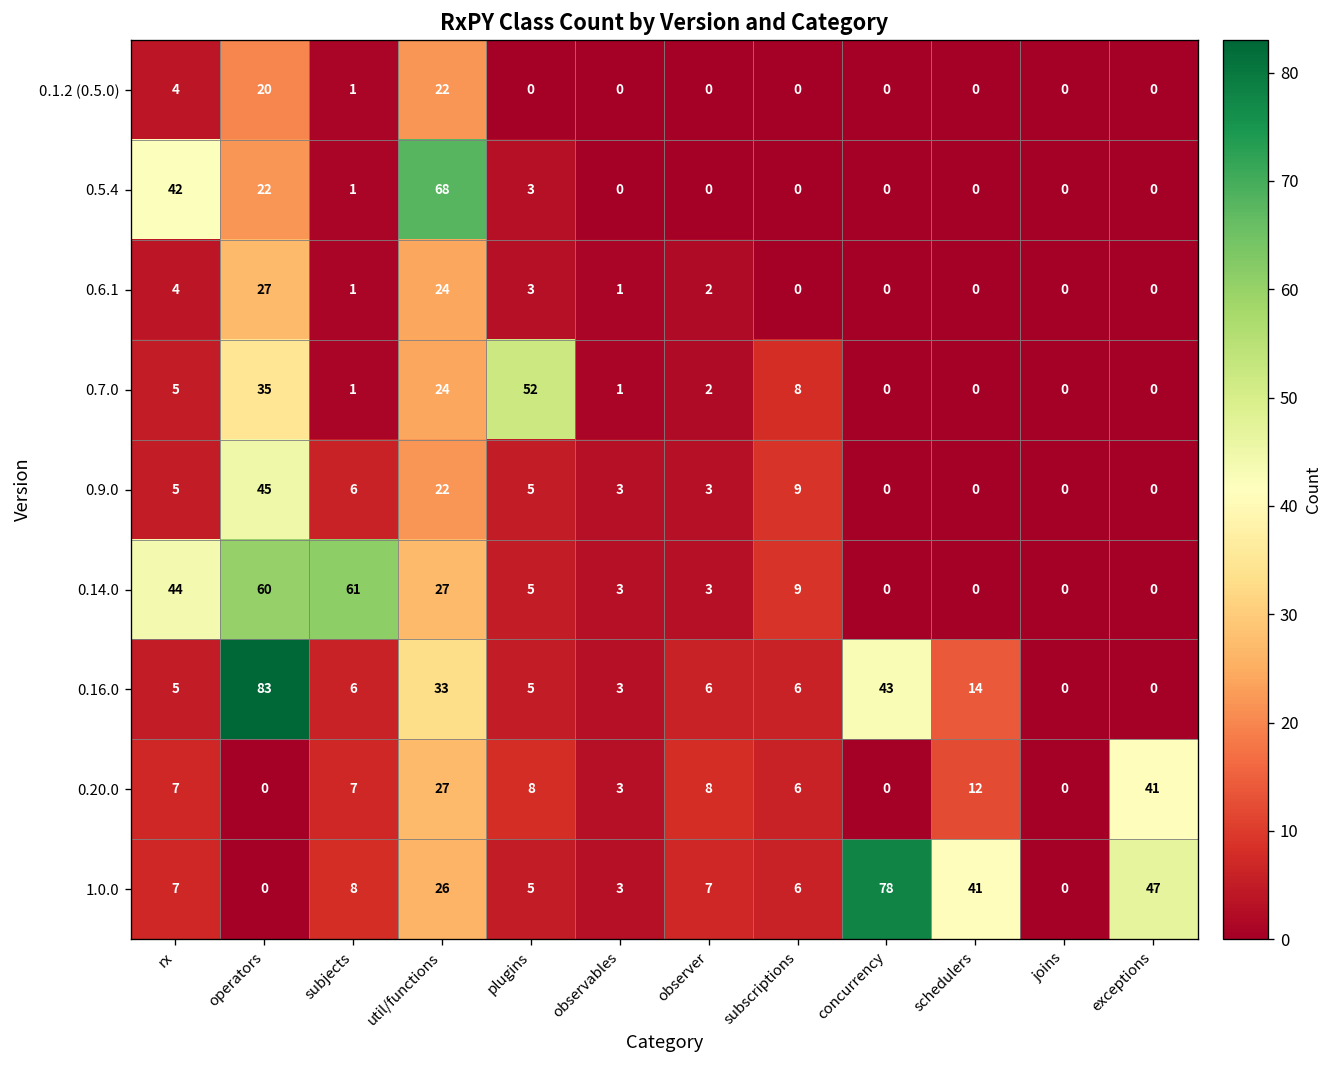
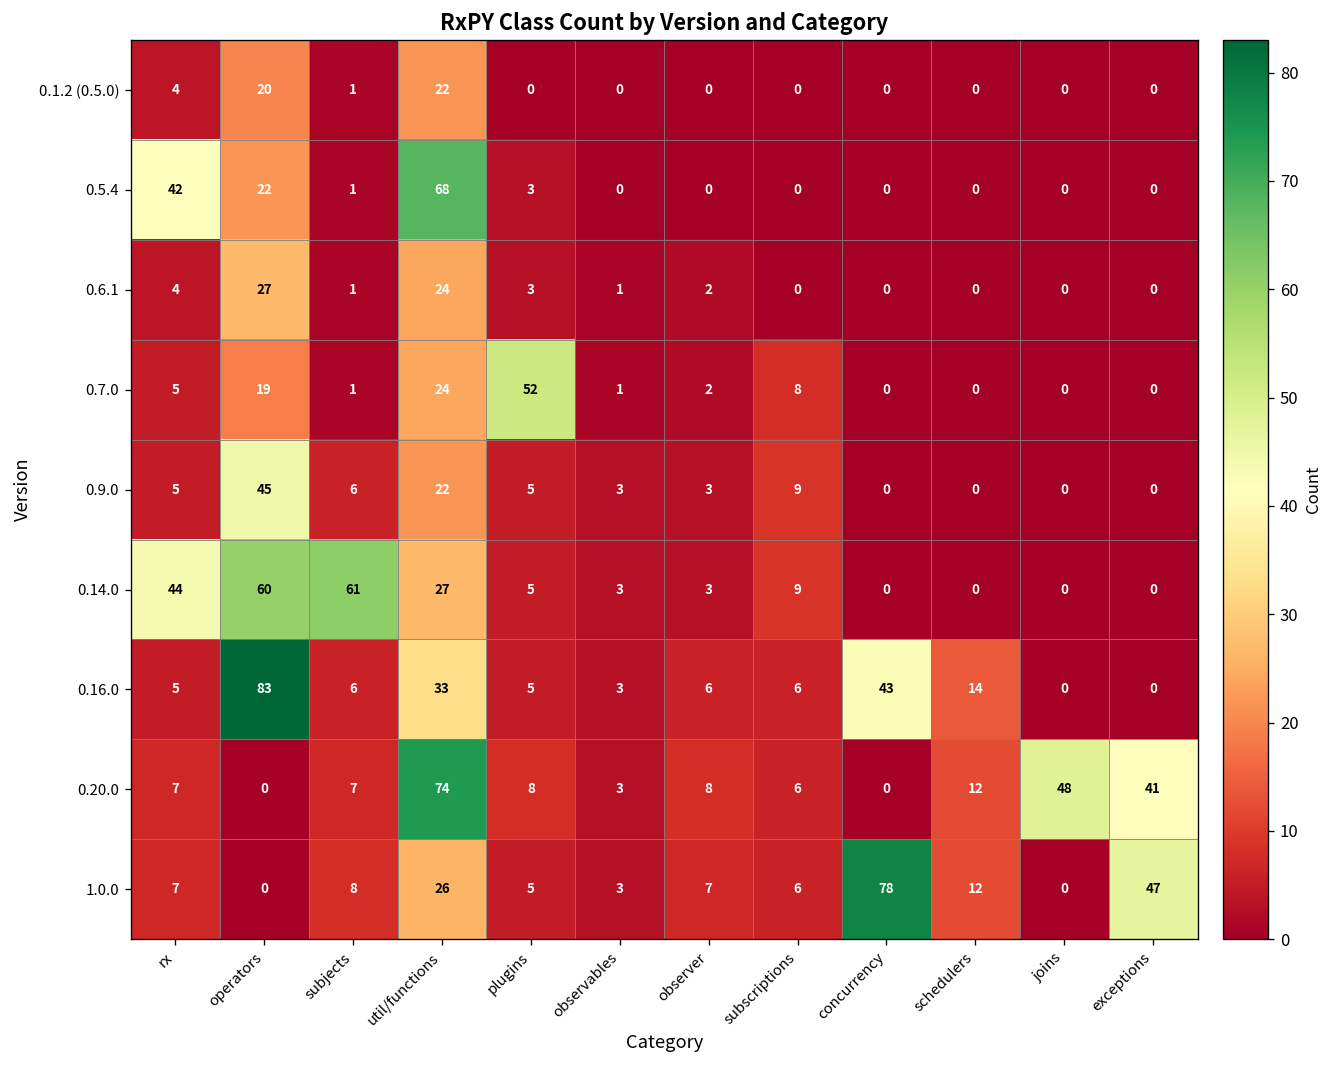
0.7.0, operators: 35 -> 19
0.20.0, util/functions: 27 -> 74
0.20.0, joins: 0 -> 48
1.0.0, schedulers: 41 -> 12
